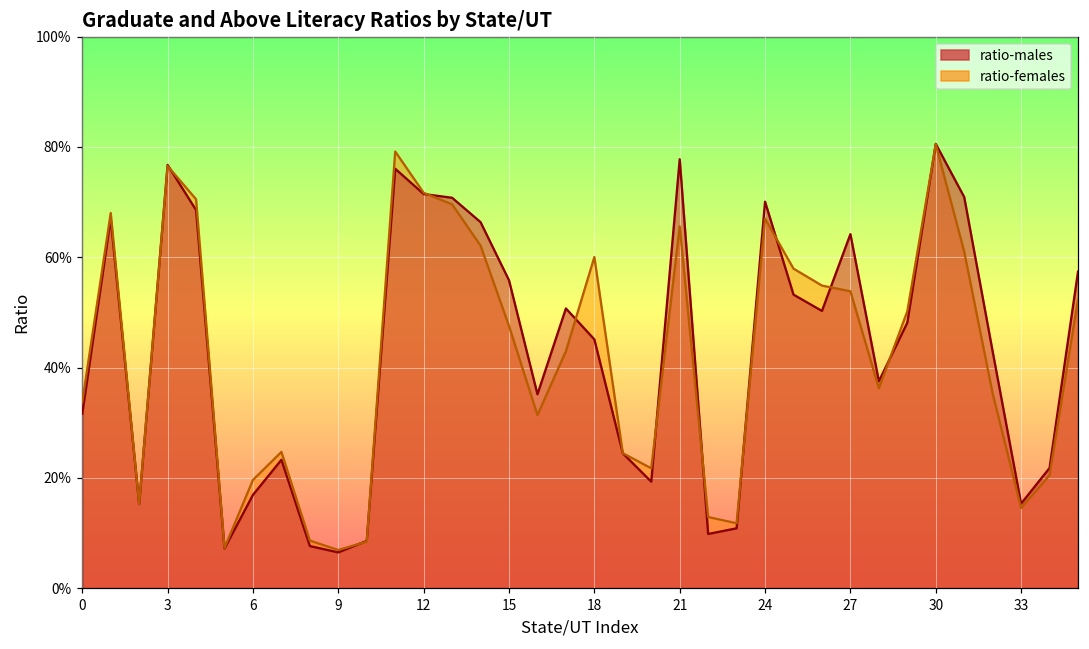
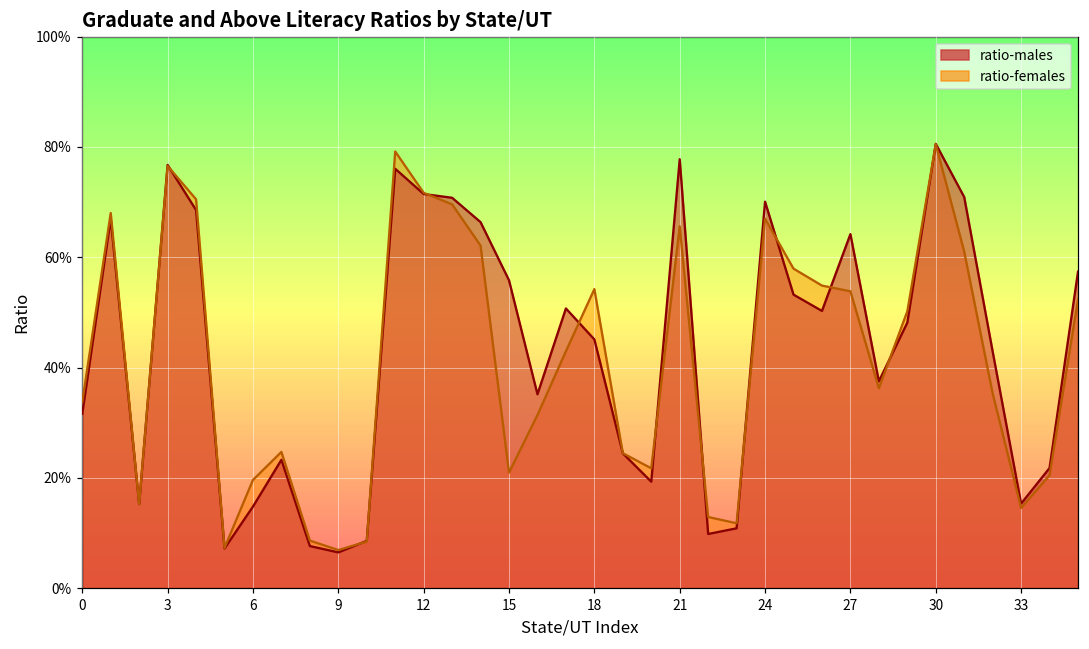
ratio-males, 6: 17% -> 15%
ratio-females, 15: 48% -> 21%
ratio-females, 18: 60% -> 54%
